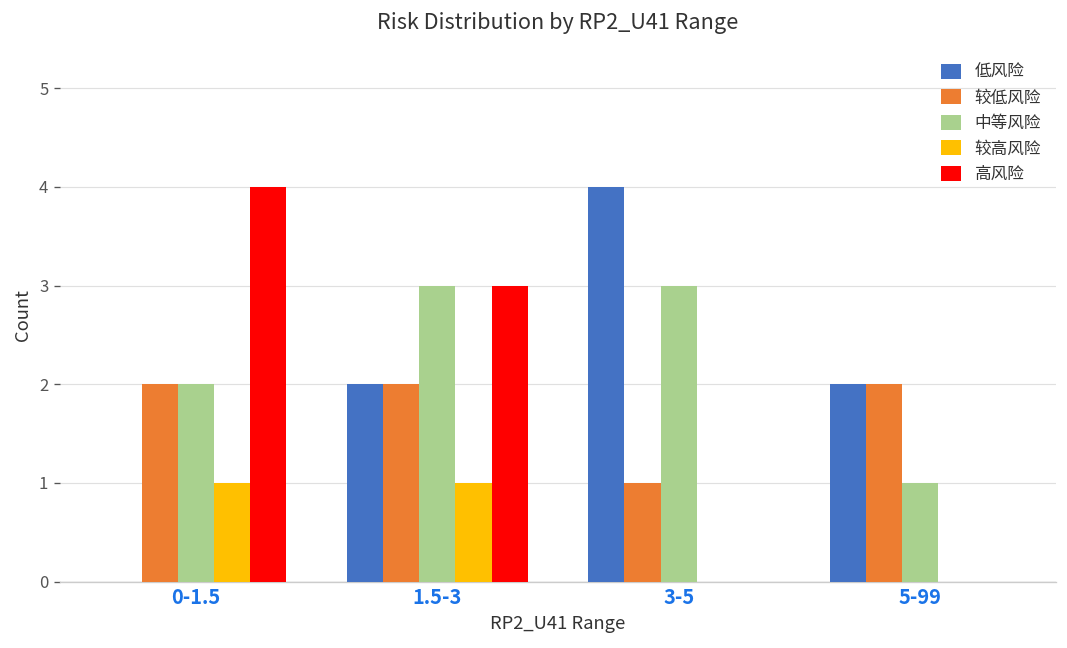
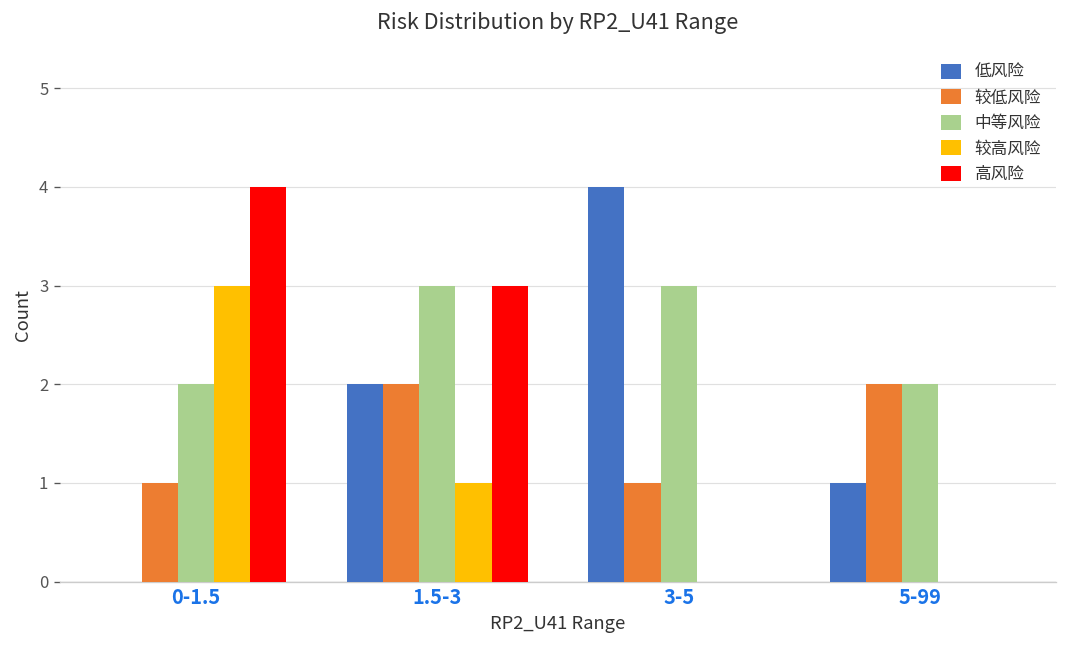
较低风险, 0-1.5: 2 -> 1
较高风险, 0-1.5: 1 -> 3
低风险, 5-99: 2 -> 1
中等风险, 5-99: 1 -> 2
